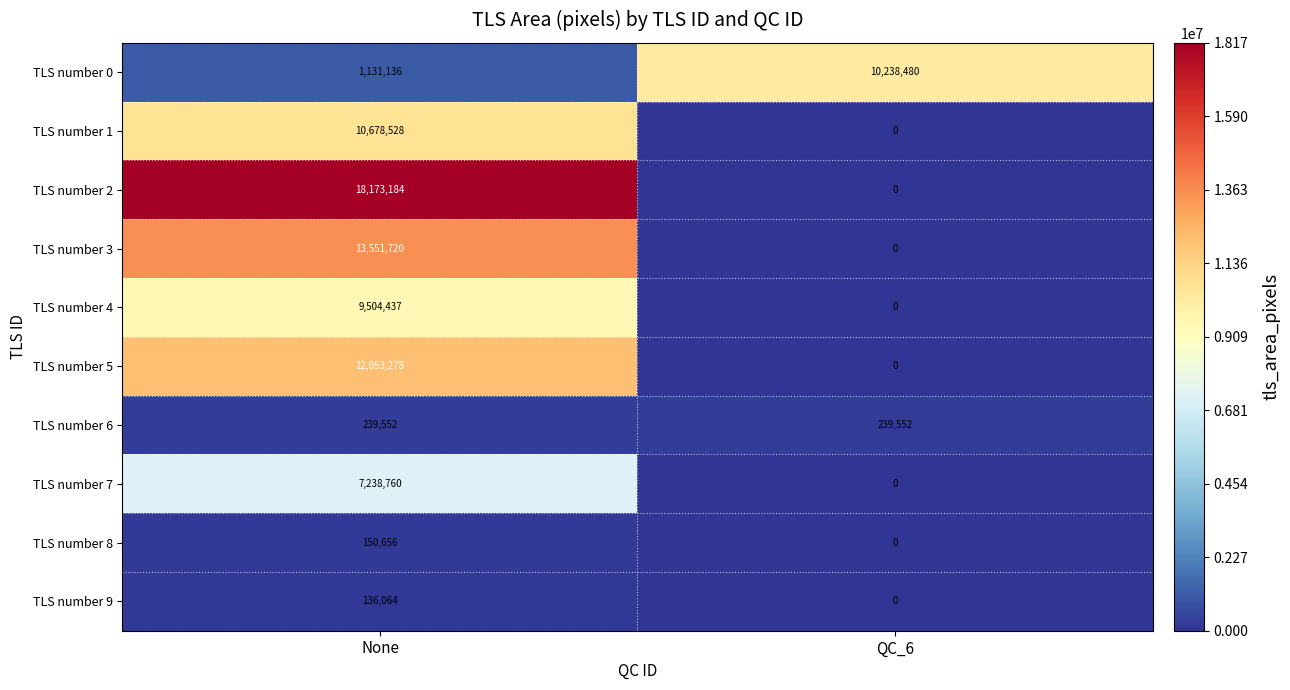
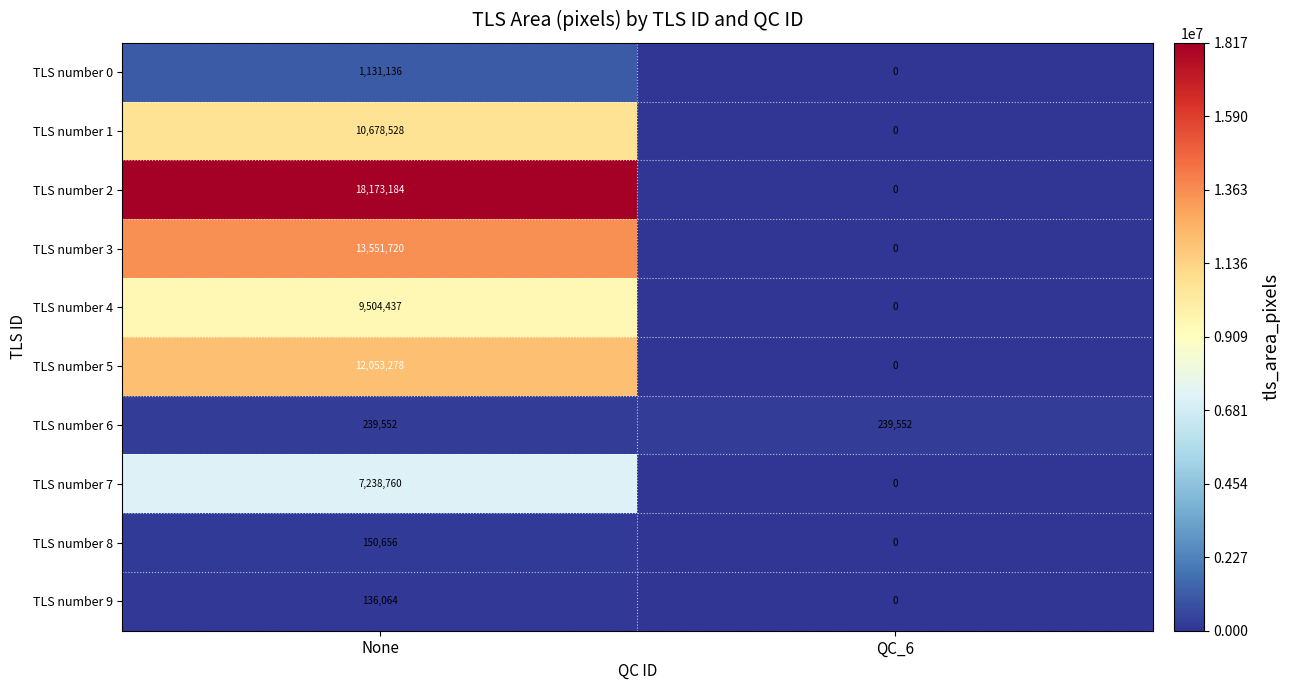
TLS number 0, QC_6: 10,238,480 -> 0
